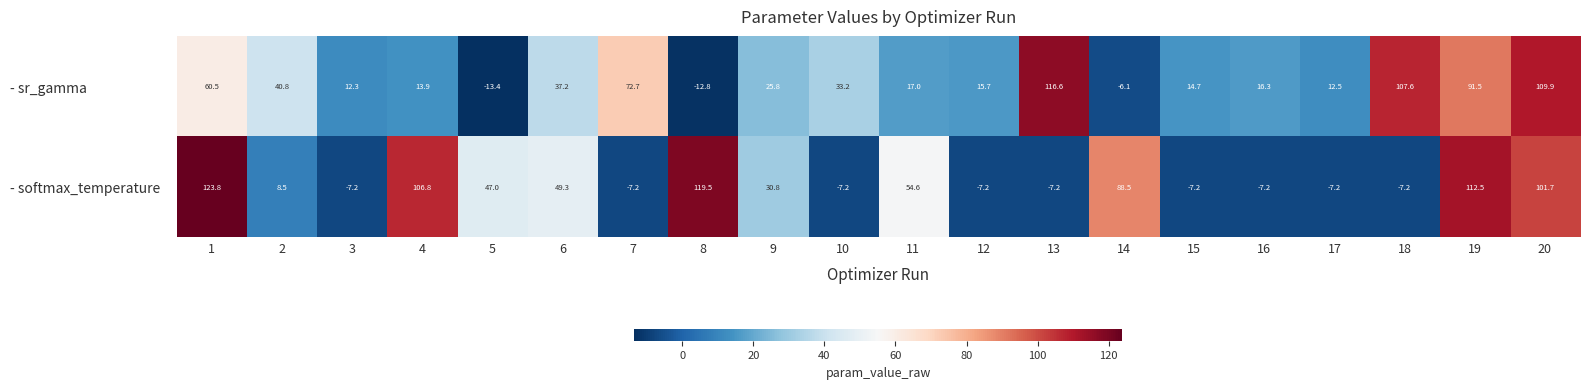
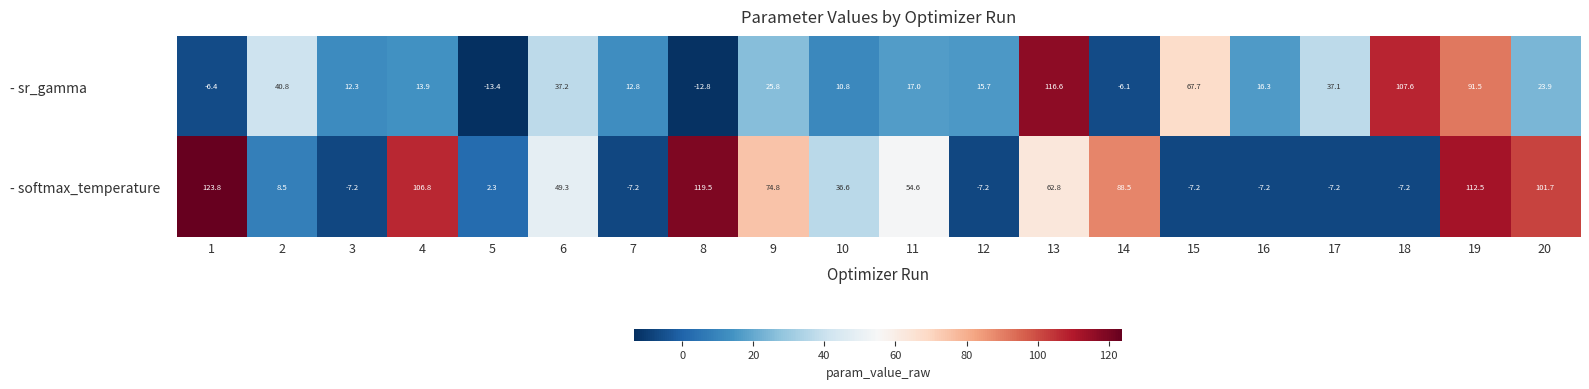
- sr_gamma, 1: 60.5 -> -6.4
- sr_gamma, 7: 72.7 -> 12.8
- sr_gamma, 10: 33.2 -> 10.8
- sr_gamma, 15: 14.7 -> 67.7
- sr_gamma, 17: 12.5 -> 37.1
- sr_gamma, 20: 109.9 -> 23.9
- softmax_temperature, 5: 47.0 -> 2.3
- softmax_temperature, 9: 30.8 -> 74.8
- softmax_temperature, 10: -7.2 -> 36.6
- softmax_temperature, 13: -7.2 -> 62.8
